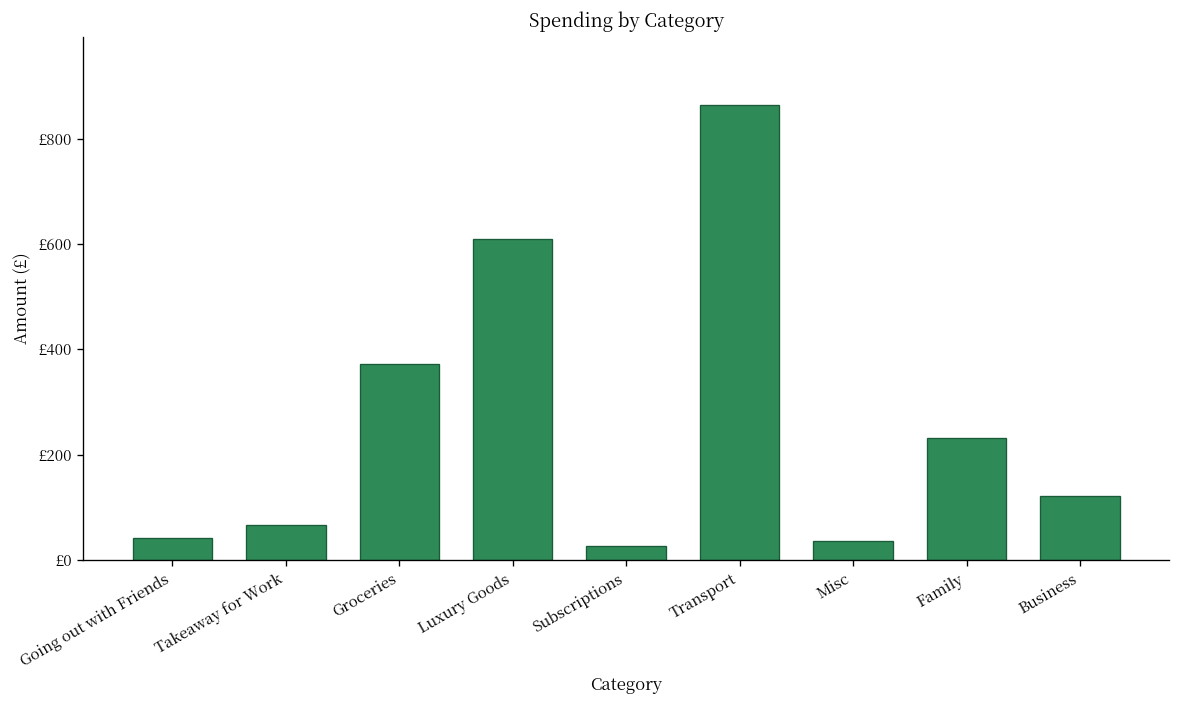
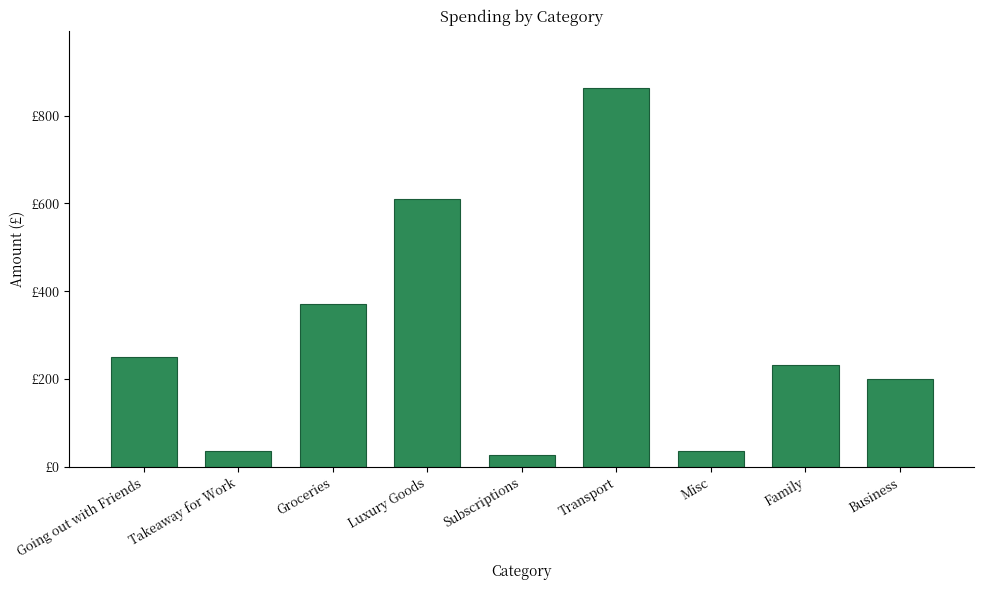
Going out with Friends: £40 -> £250
Takeaway for Work: £70 -> £30
Business: £120 -> £200
